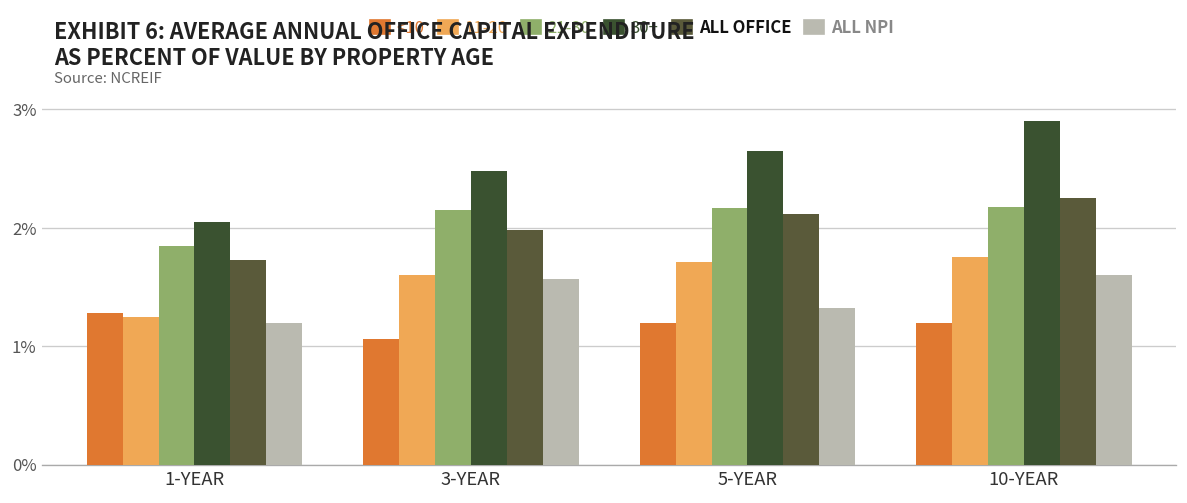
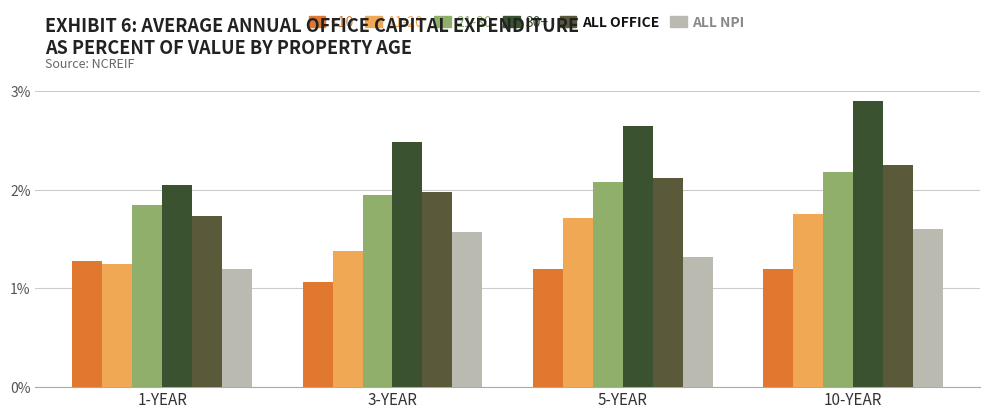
11-20, 3-YEAR: 1.6% -> 1.4%
21-30, 3-YEAR: 2.2% -> 2.0%
21-30, 5-YEAR: 2.2% -> 2.1%
